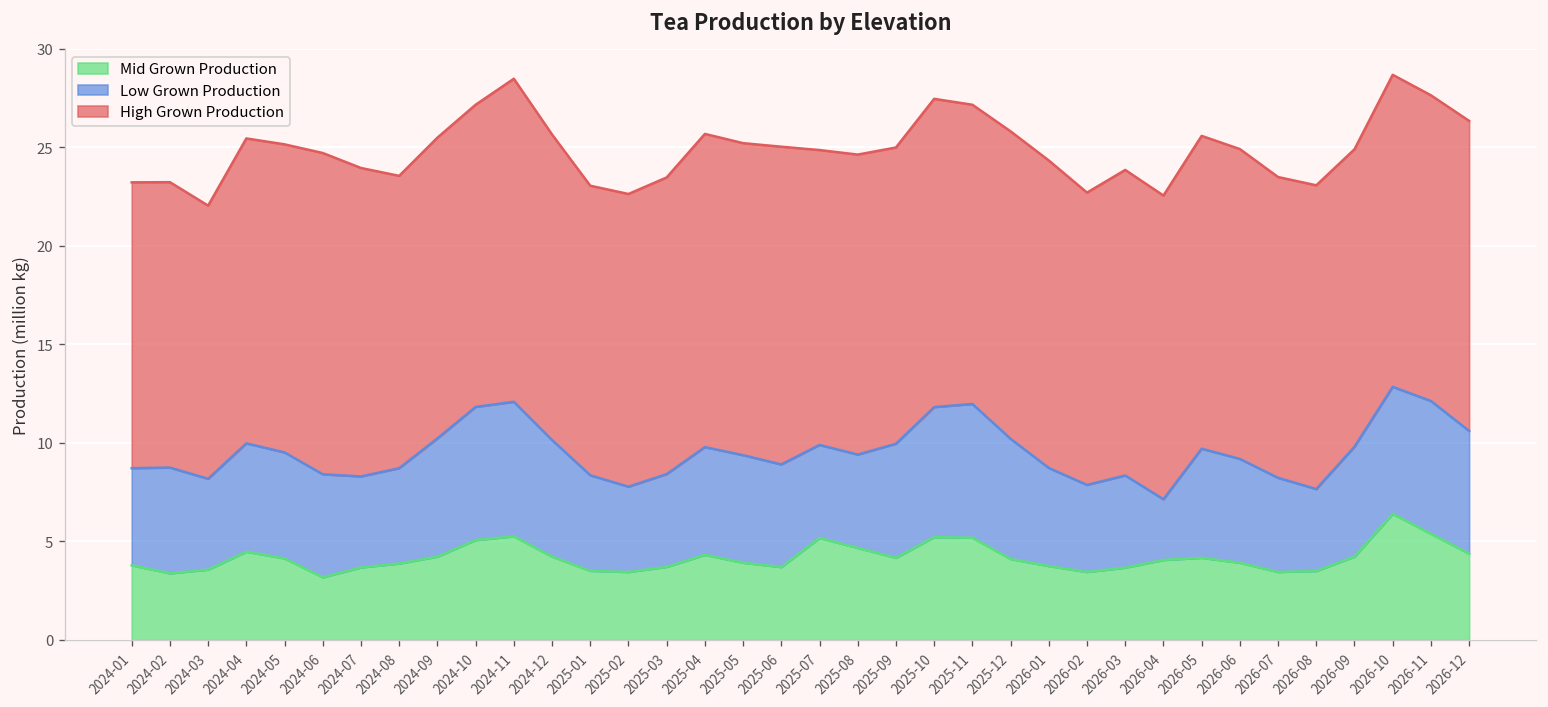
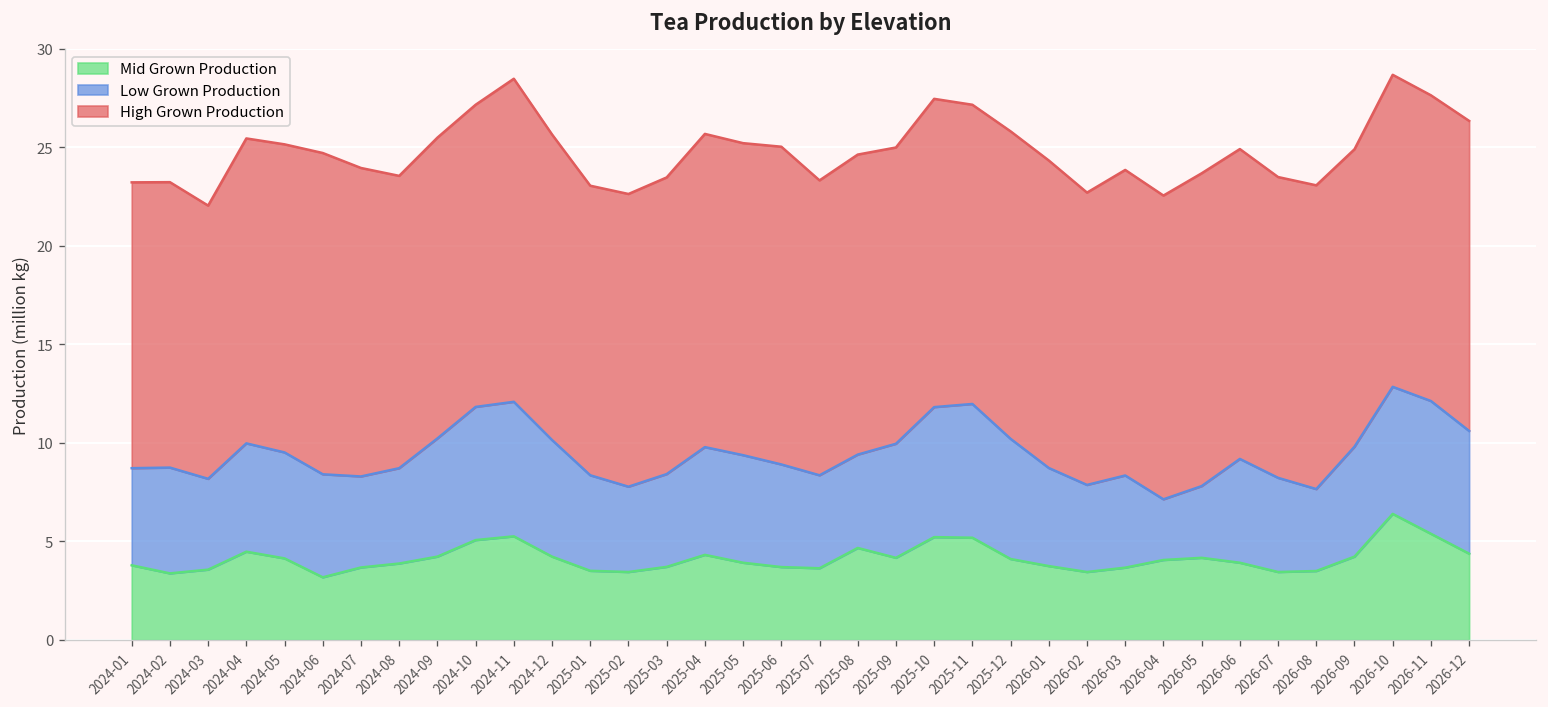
Mid Grown Production, 2025-07: 5.2 -> 3.6
Low Grown Production, 2026-05: 5.5 -> 3.6
